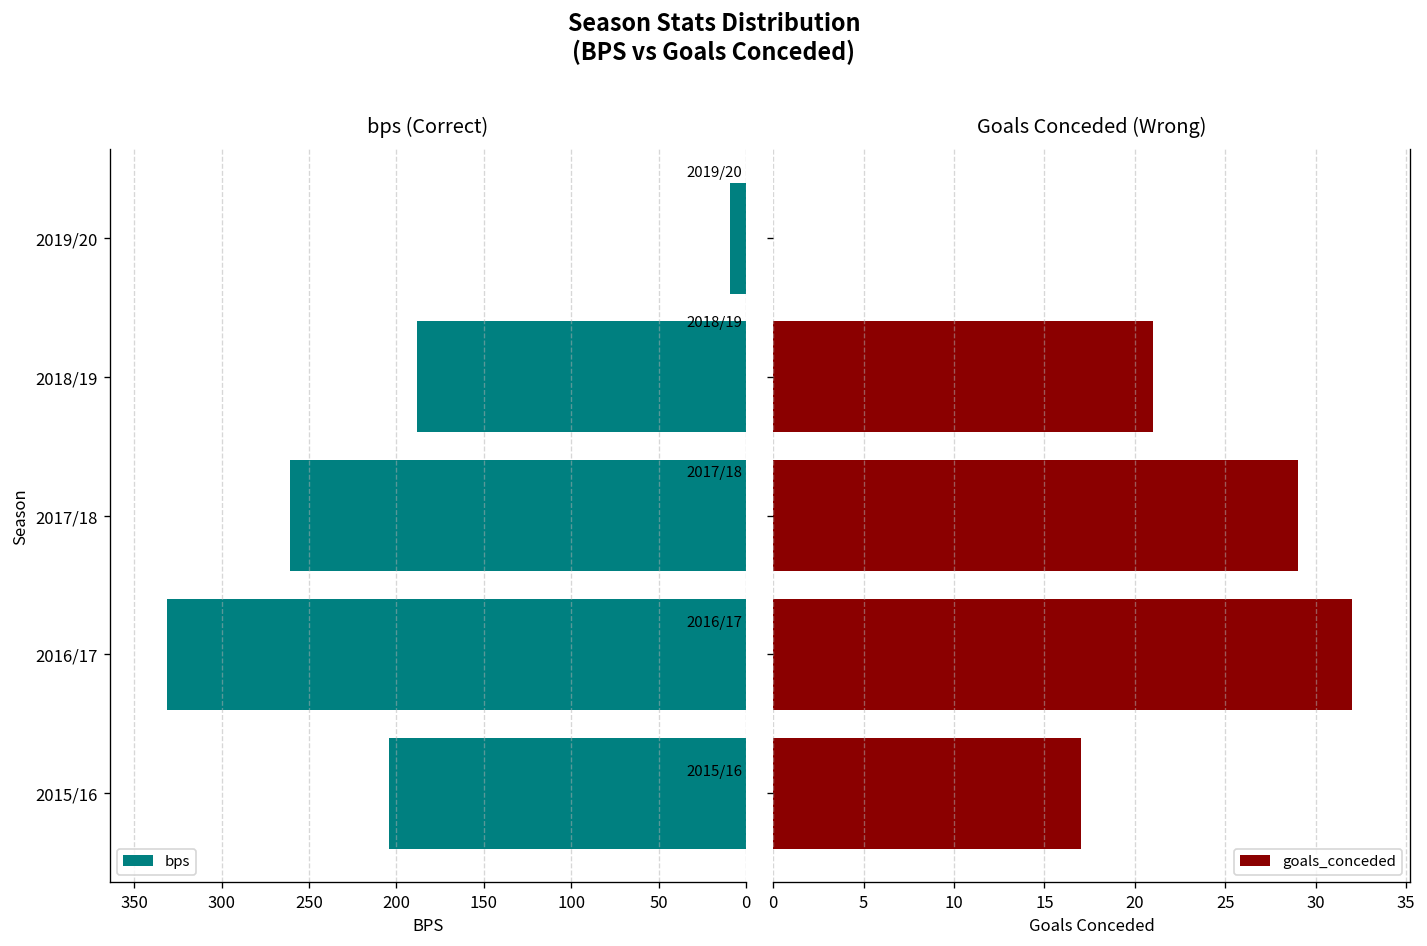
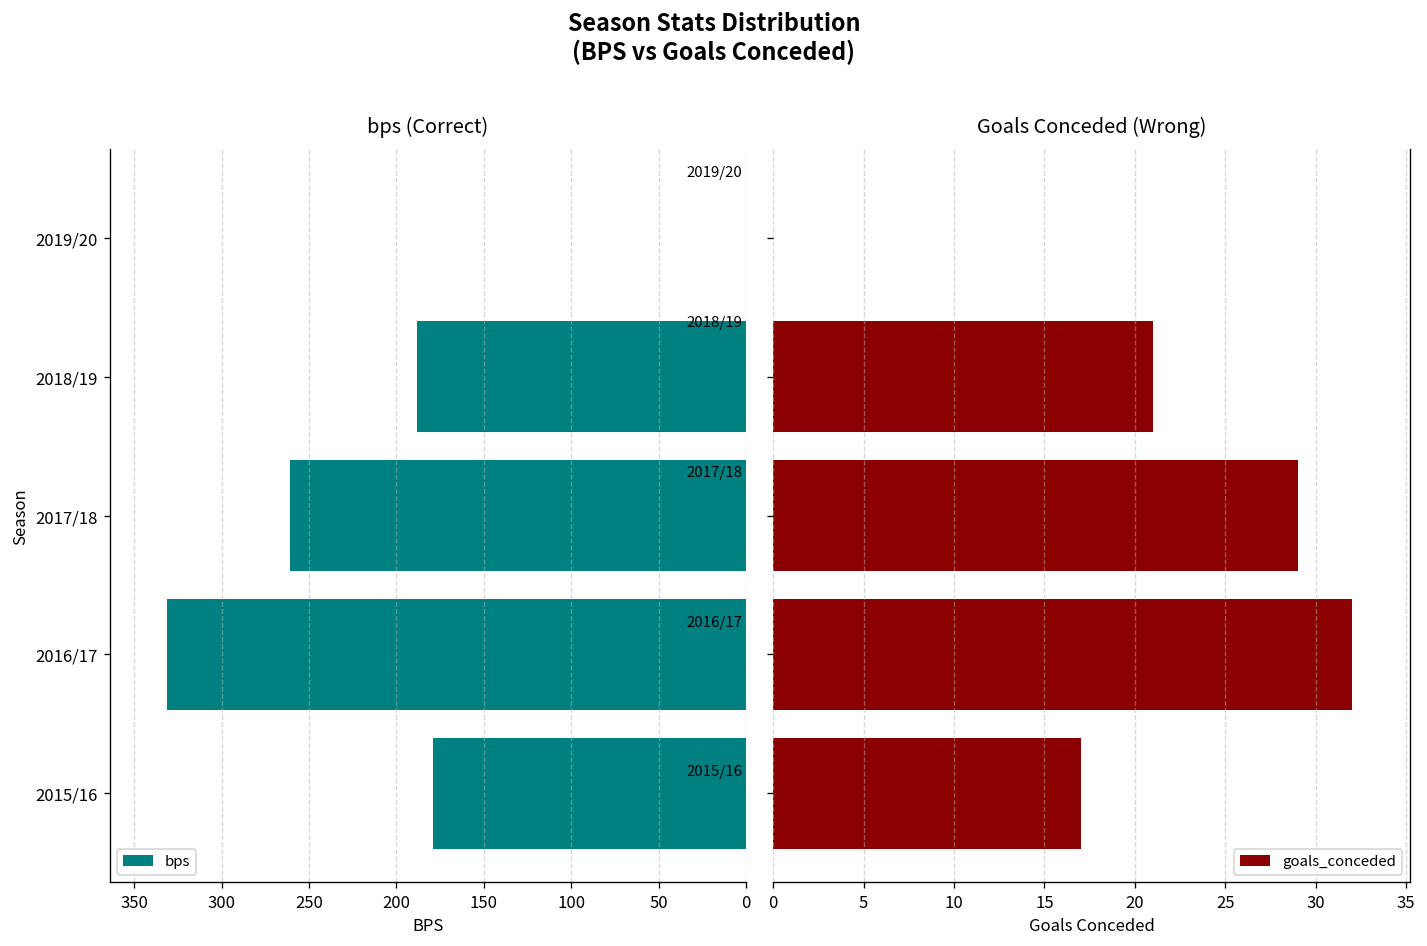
bps (Correct), 2019/20: 9 -> 0
bps (Correct), 2015/16: 204 -> 179
